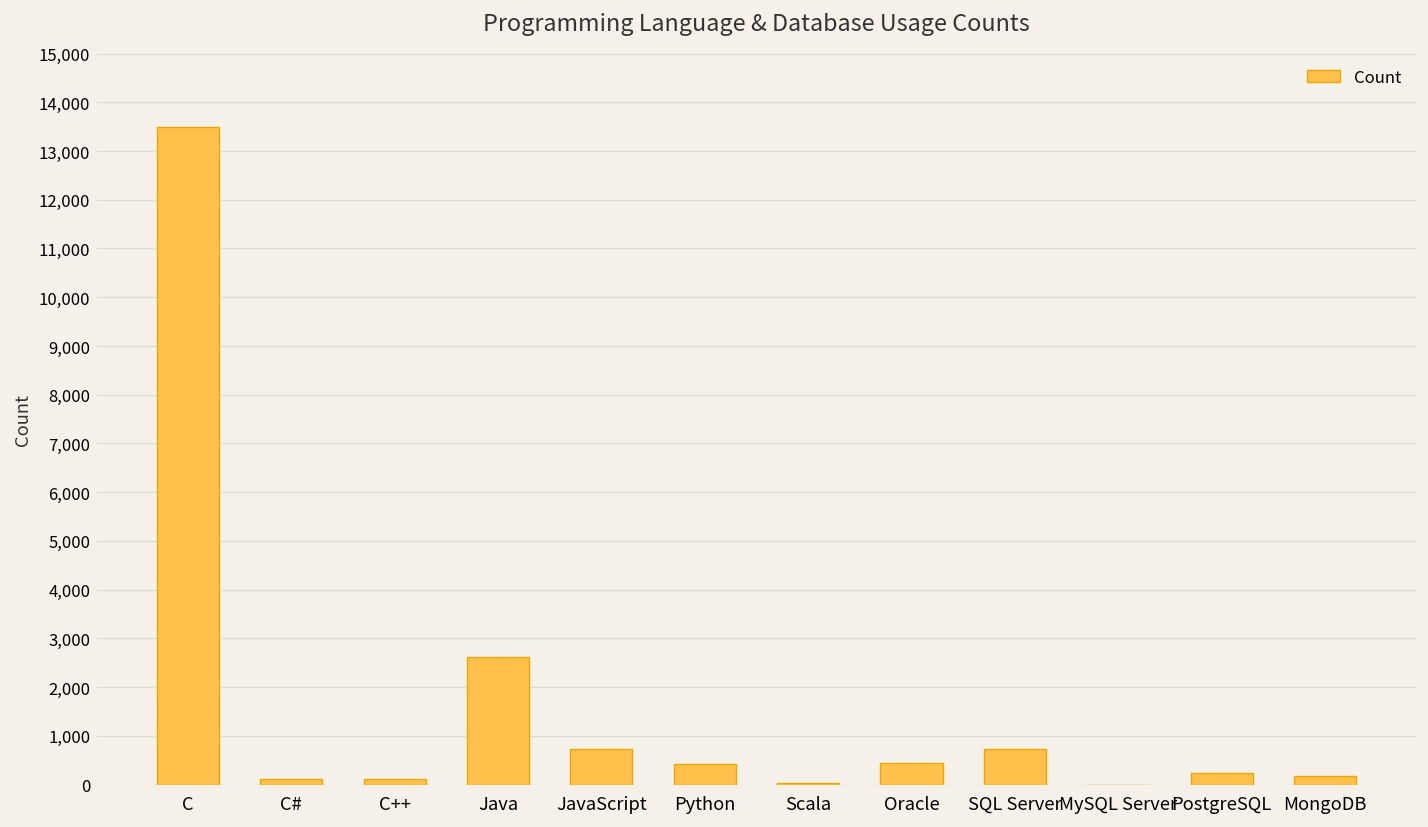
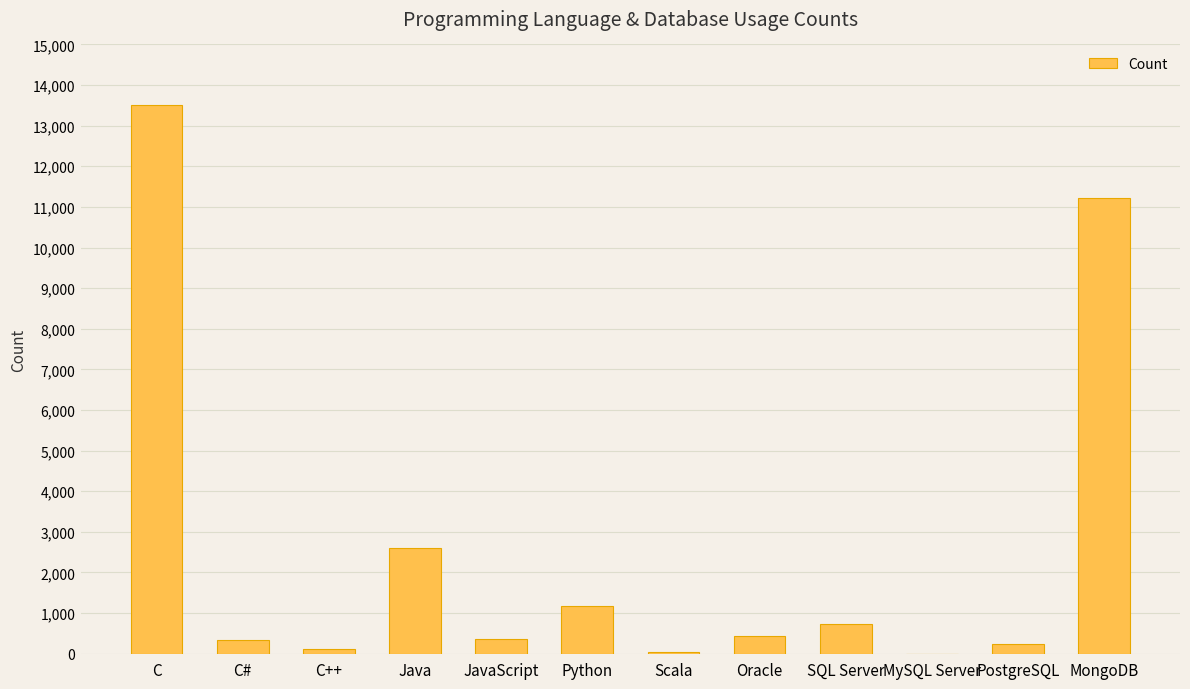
C#: 100 -> 300
JavaScript: 700 -> 400
Python: 400 -> 1,200
MongoDB: 200 -> 11,200
